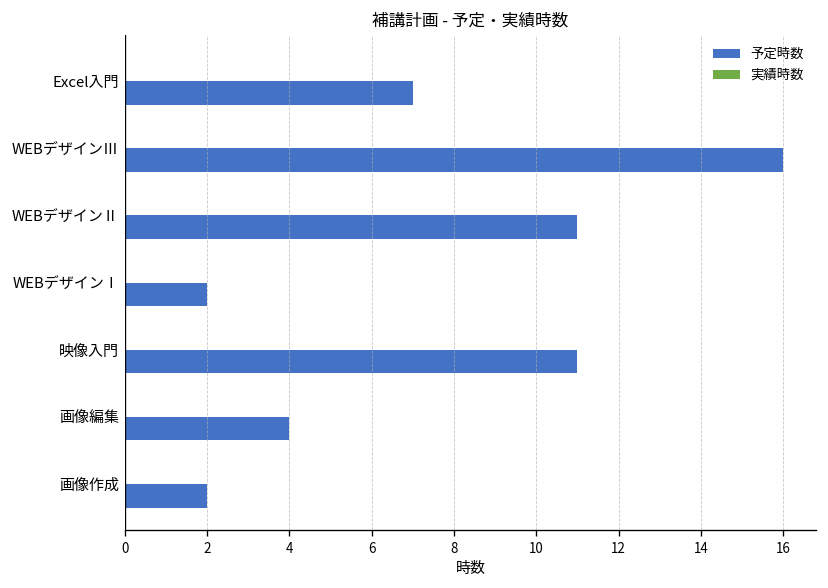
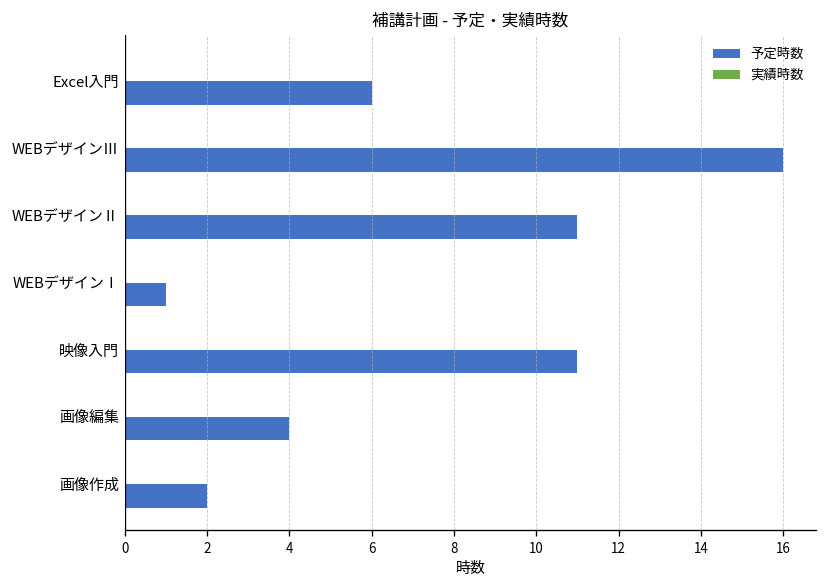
予定時数, Excel入門: 7 -> 6
予定時数, WEBデザインⅠ: 2 -> 1
